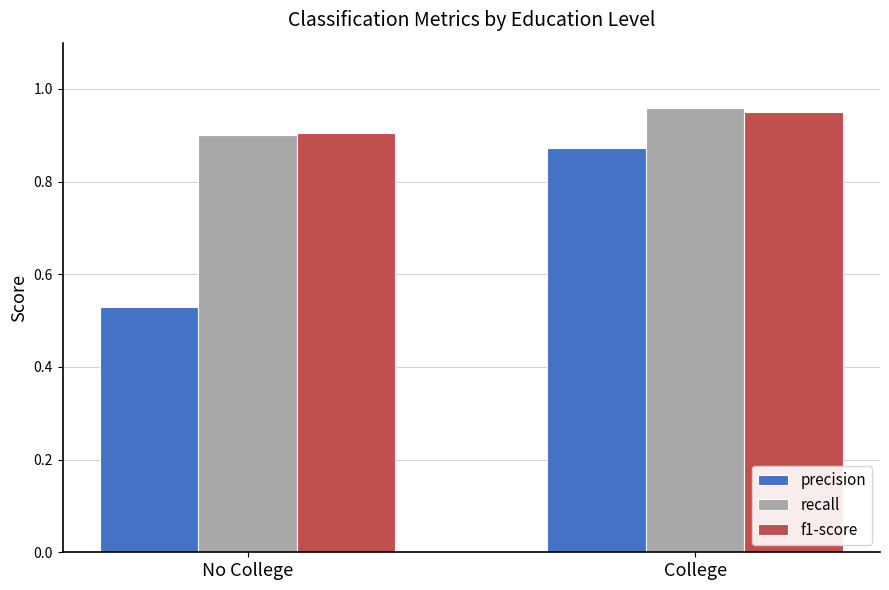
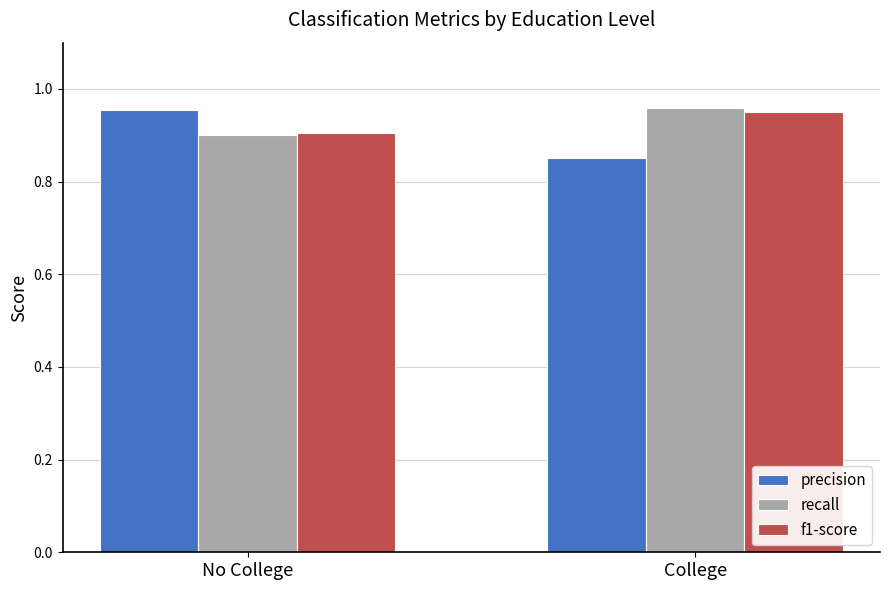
precision, No College: 0.53 -> 0.96
precision, College: 0.87 -> 0.85
